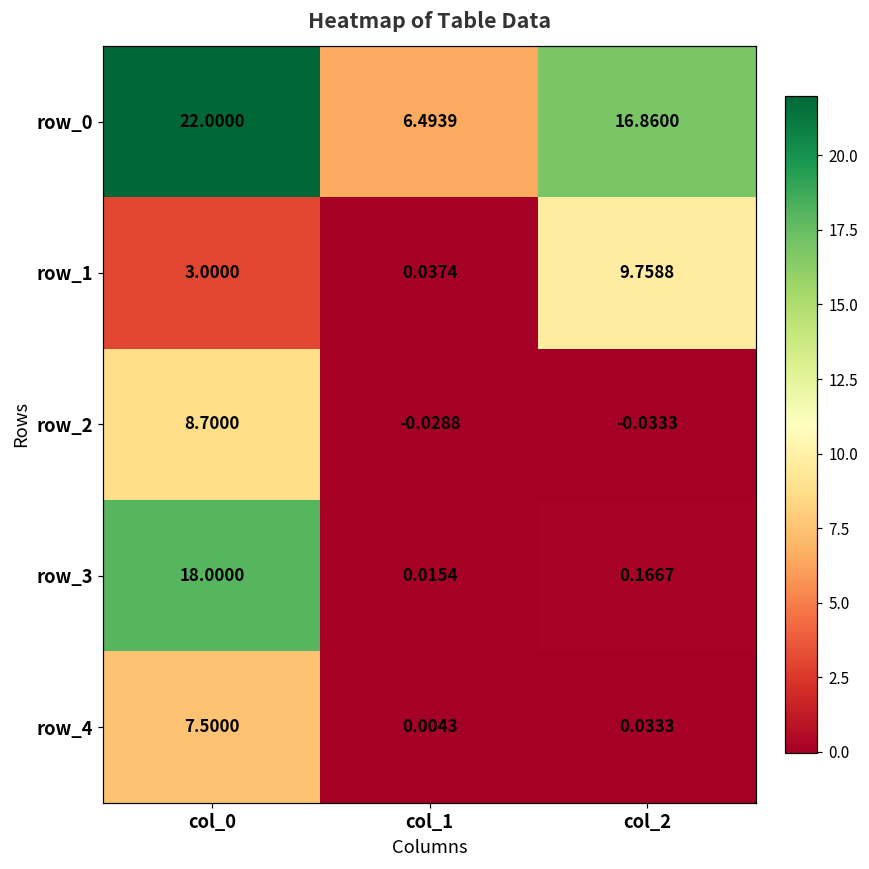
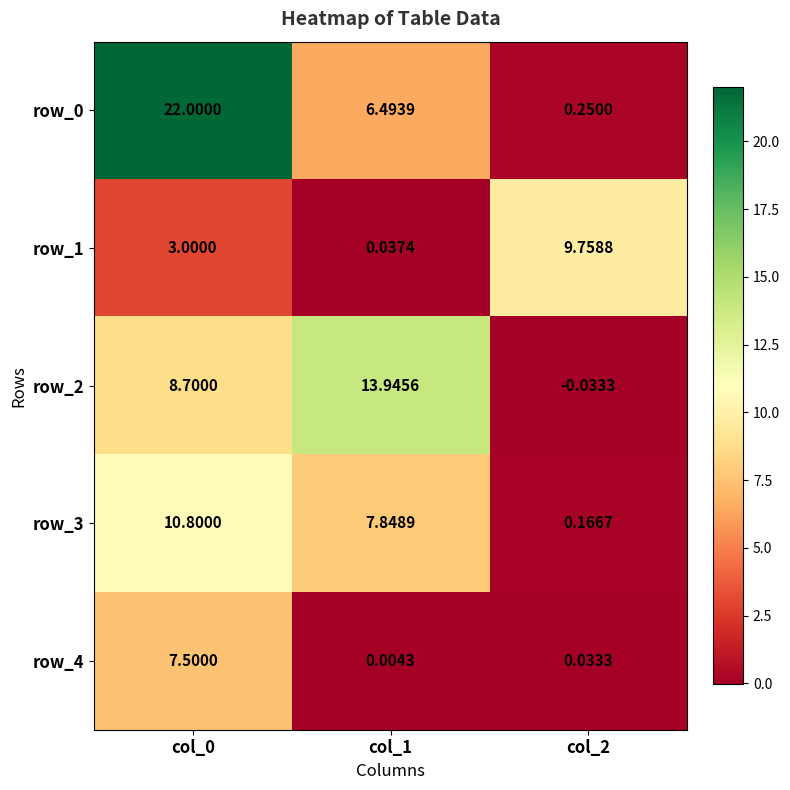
row_0, col_2: 16.8600 -> 0.2500
row_2, col_1: -0.0288 -> 13.9456
row_3, col_0: 18.0000 -> 10.8000
row_3, col_1: 0.0154 -> 7.8489
